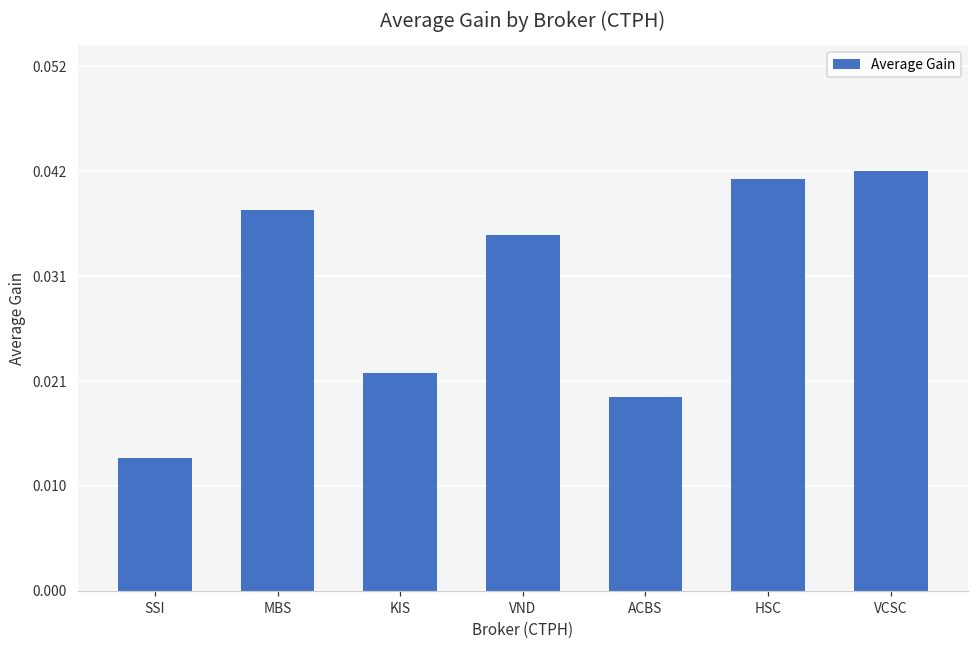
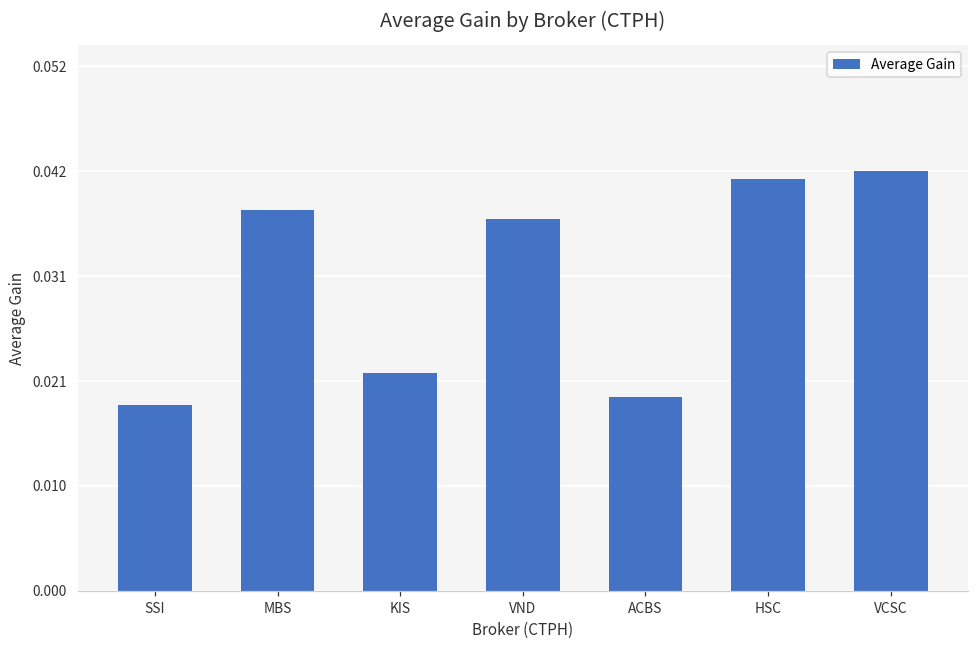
SSI: 0.013 -> 0.019
VND: 0.036 -> 0.037
